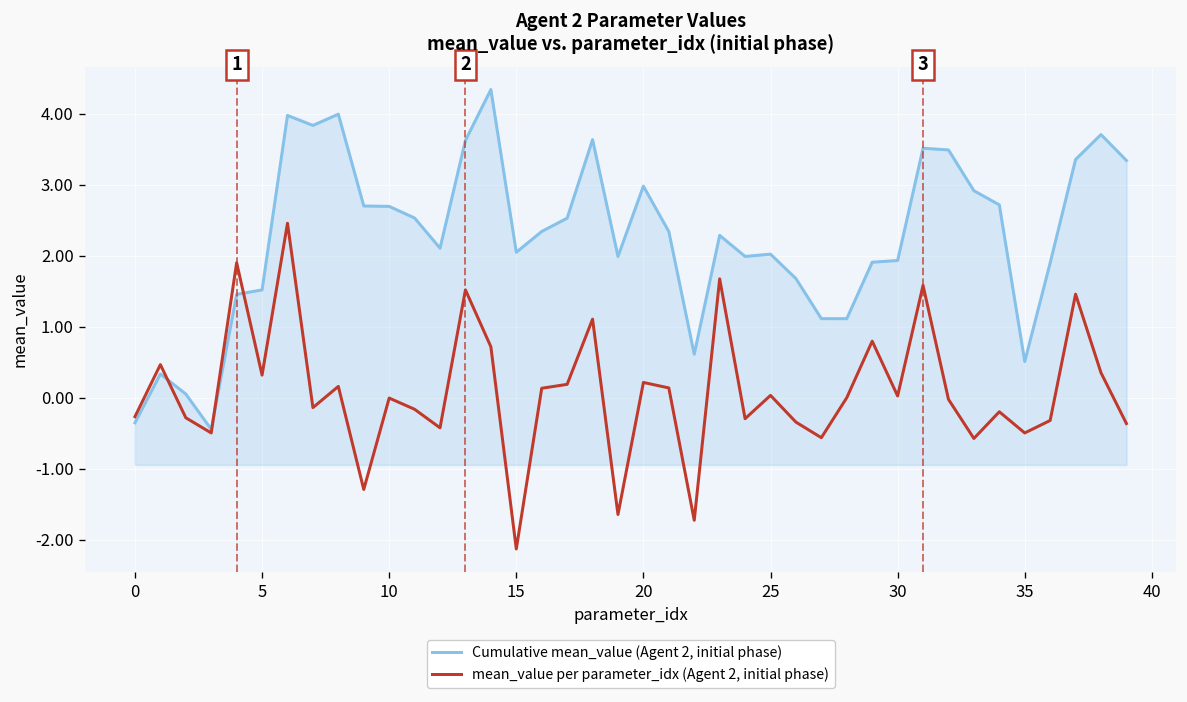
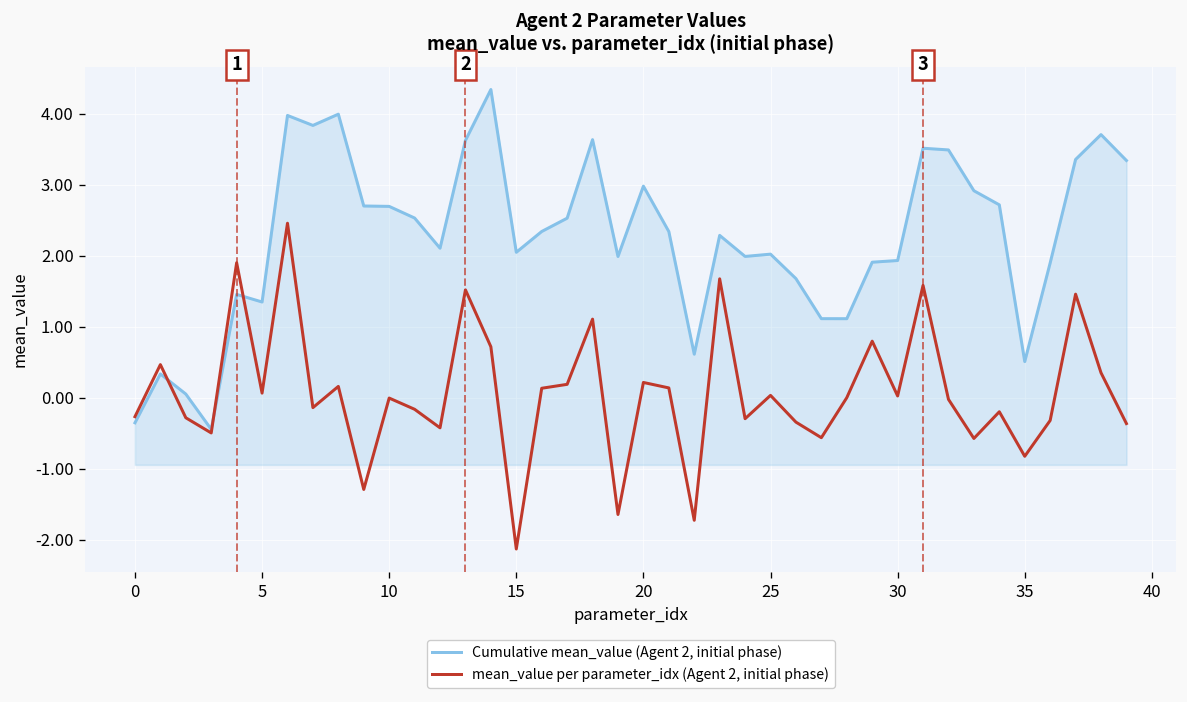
Cumulative mean_value (Agent 2, initial phase), 5: 1.5 -> 1.3
mean_value per parameter_idx (Agent 2, initial phase), 5: 0.3 -> 0.1
mean_value per parameter_idx (Agent 2, initial phase), 35: -0.5 -> -0.8
